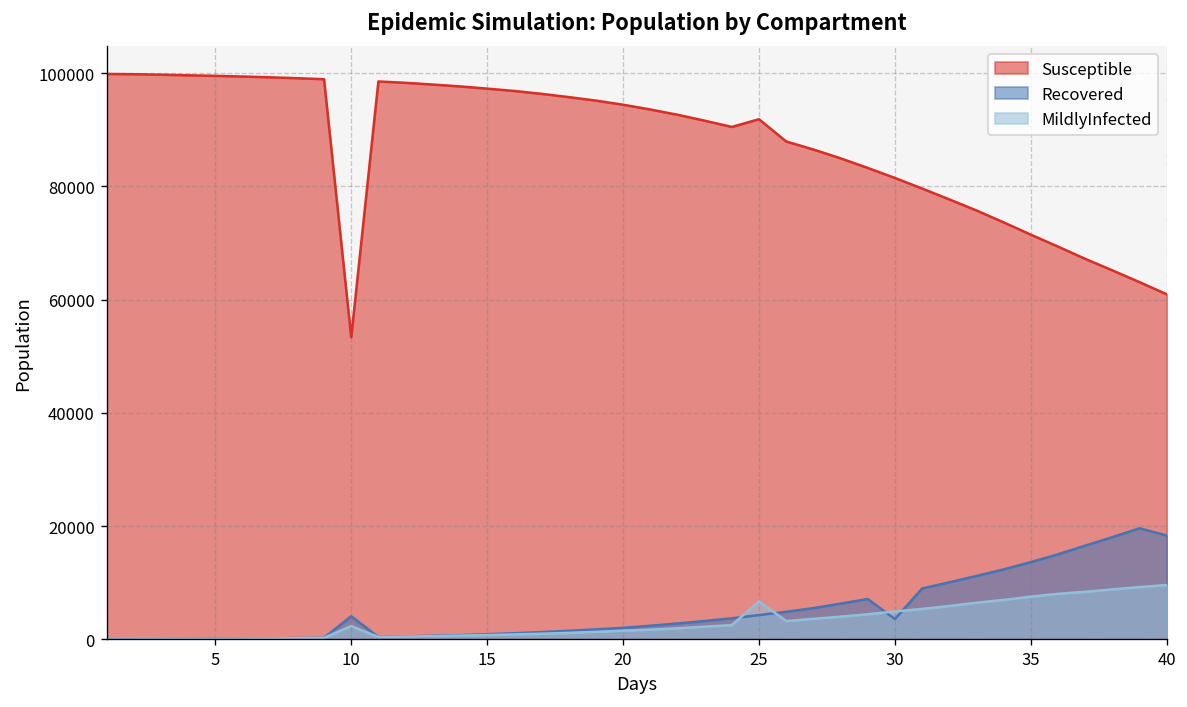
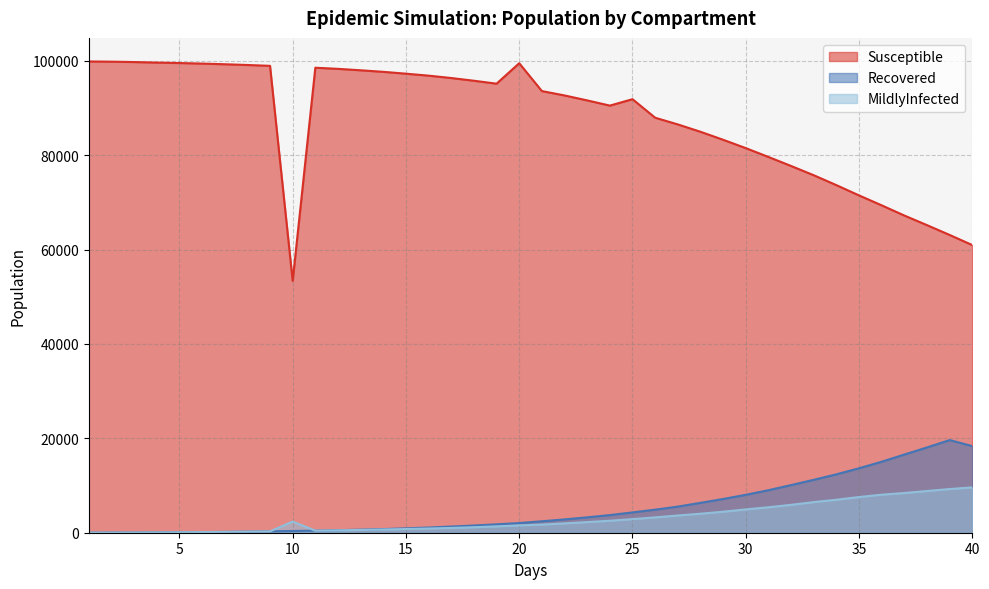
Recovered, 10: 4000 -> 0
Susceptible, 20: 94000 -> 99000
MildlyInfected, 25: 7000 -> 3000
Recovered, 30: 4000 -> 8000
